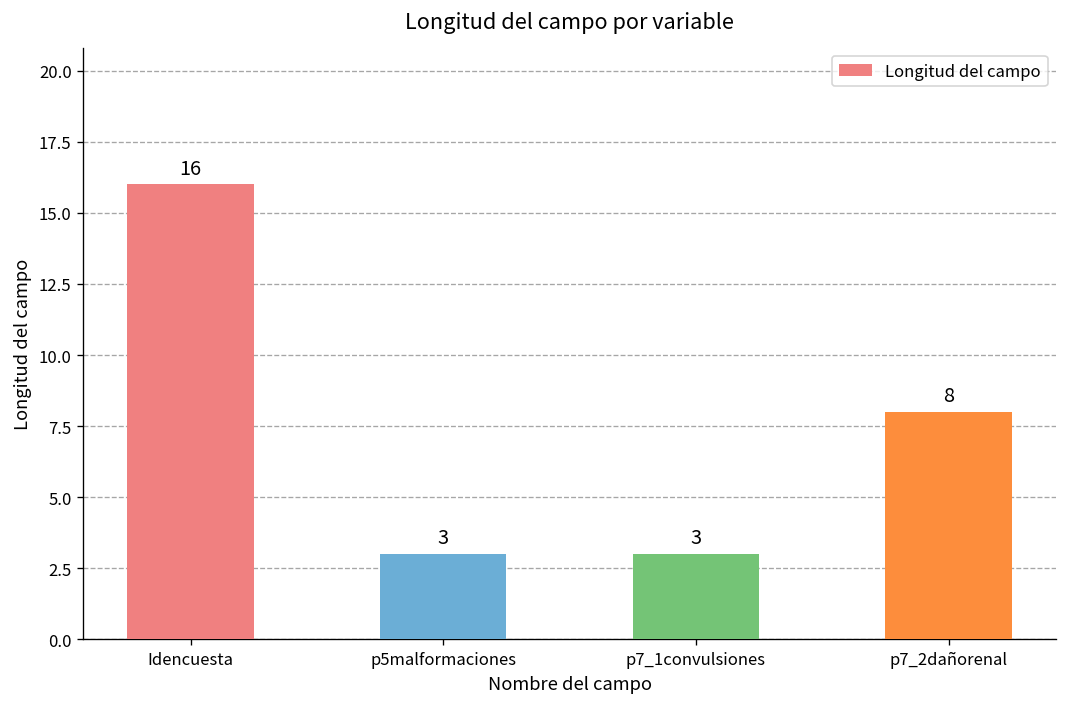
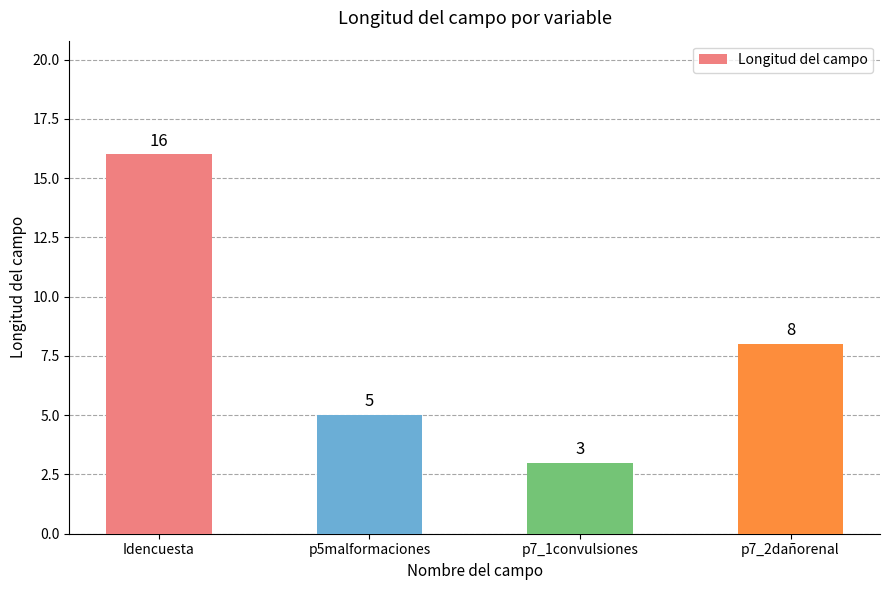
p5malformaciones: 3 -> 5
